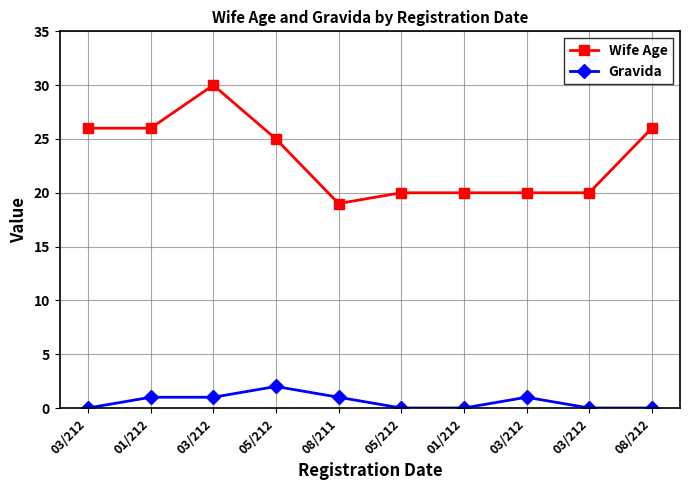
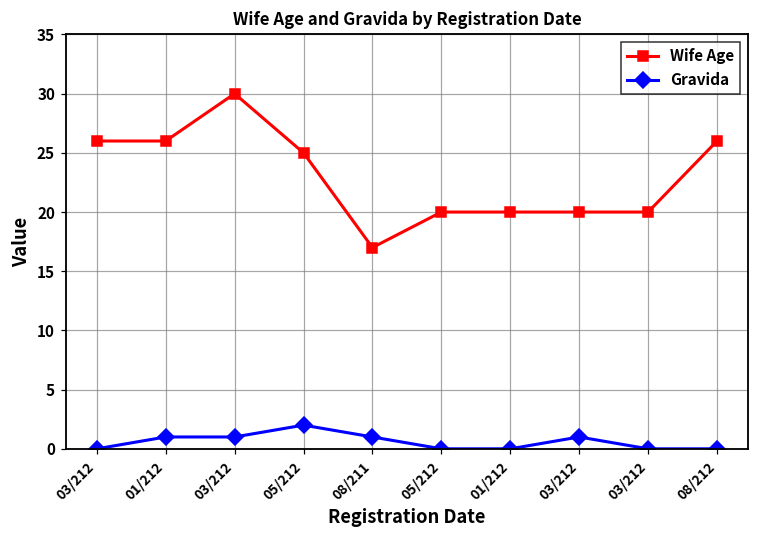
Wife Age, 08/211: 19 -> 17
